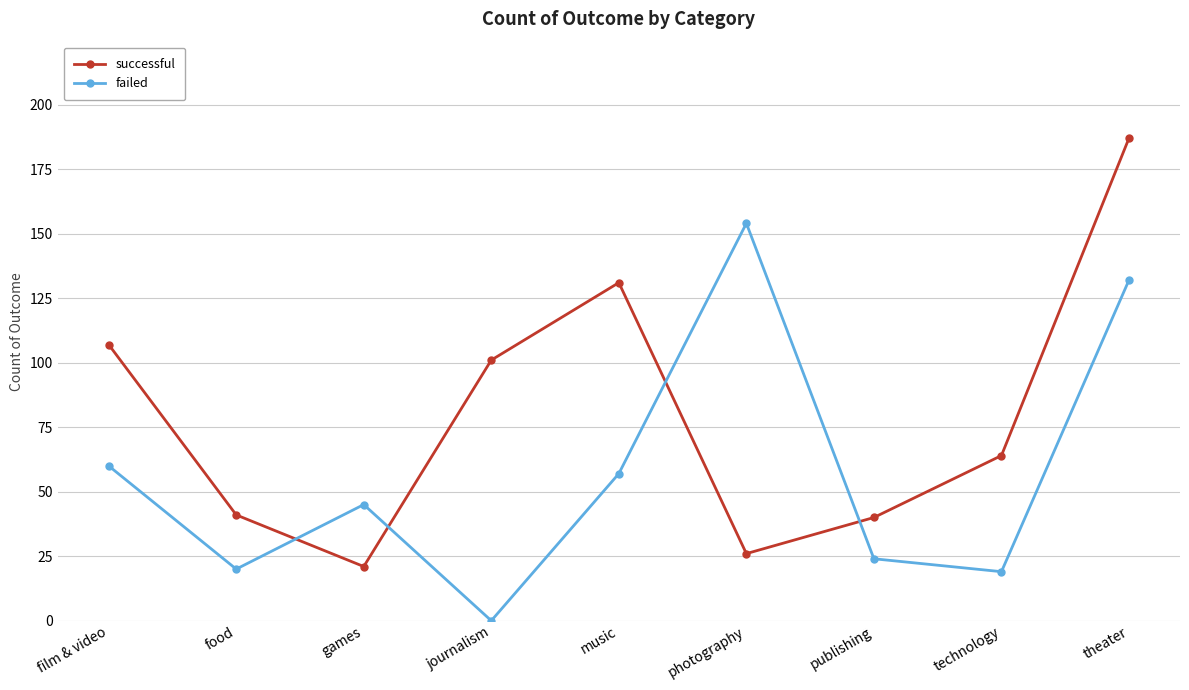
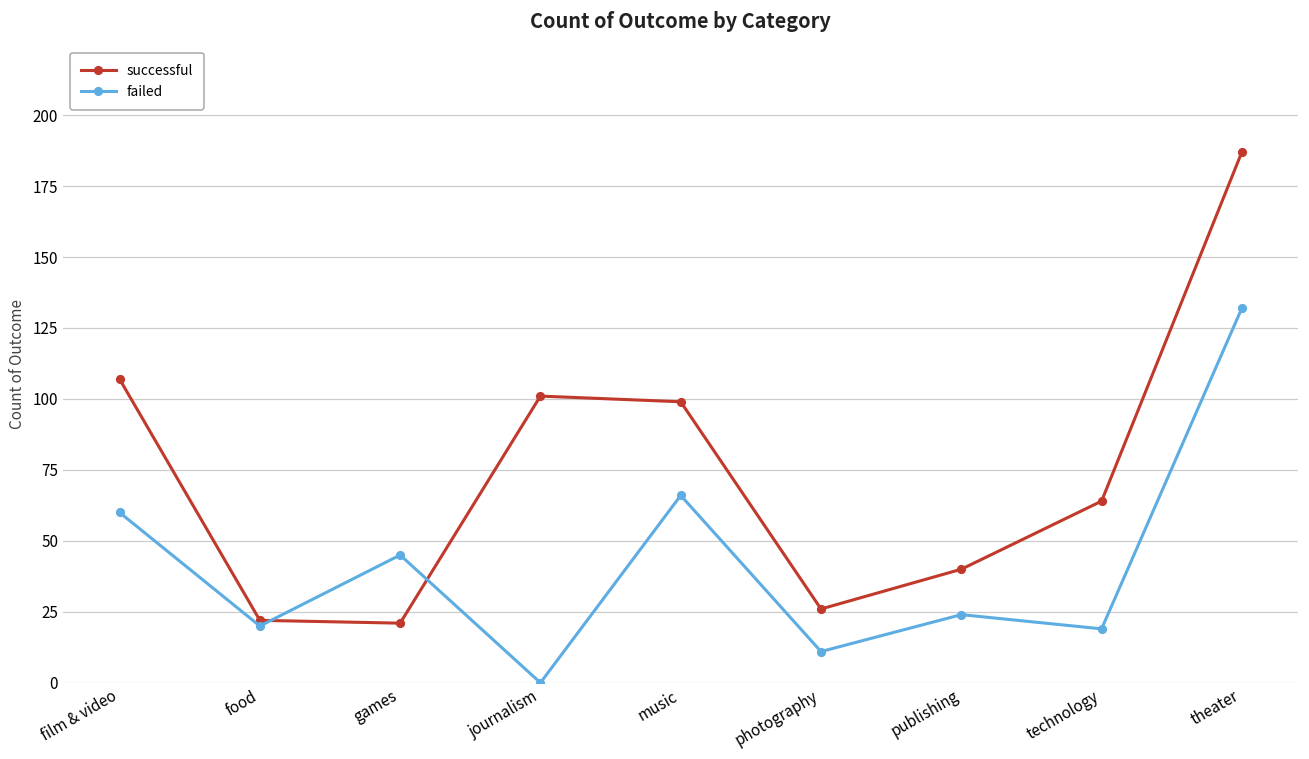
successful, food: 41 -> 22
successful, music: 131 -> 99
failed, music: 57 -> 66
failed, photography: 154 -> 11
